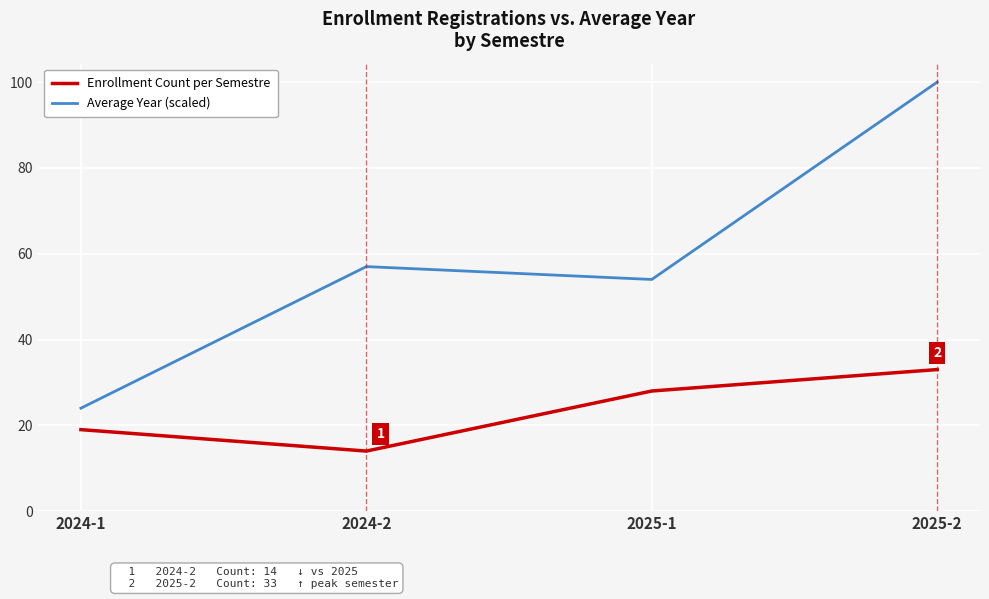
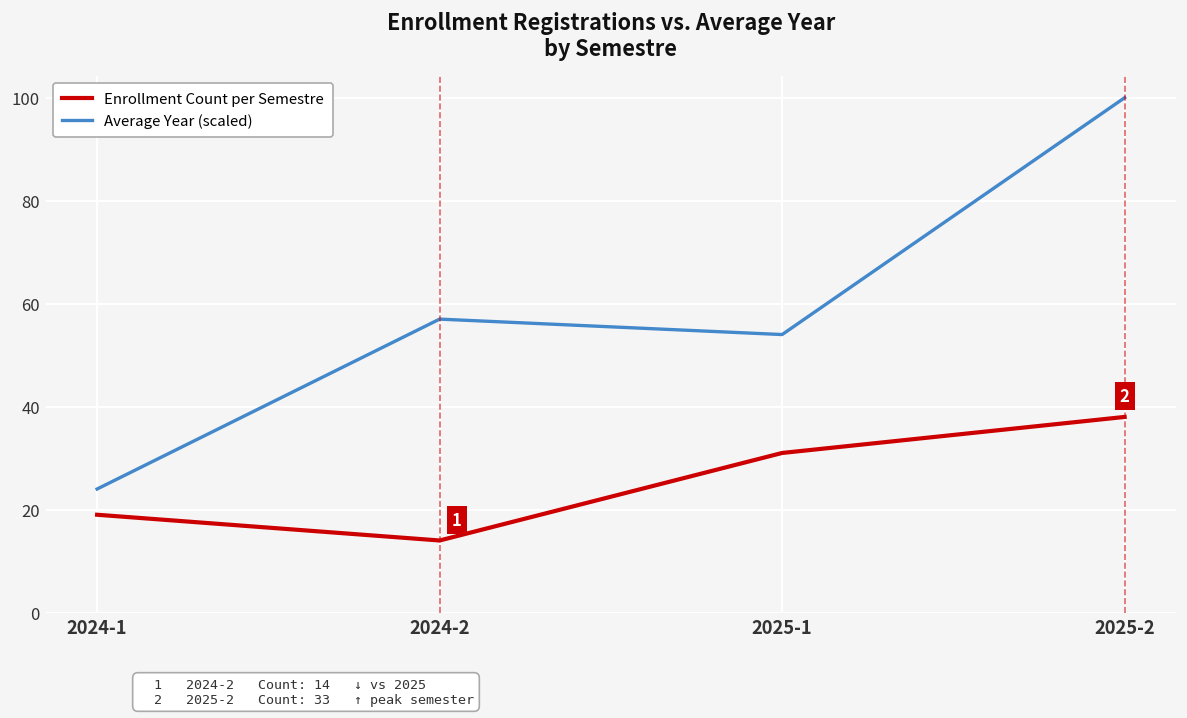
Enrollment Count per Semestre, 2025-1: 28 -> 31
Enrollment Count per Semestre, 2025-2: 33 -> 38
